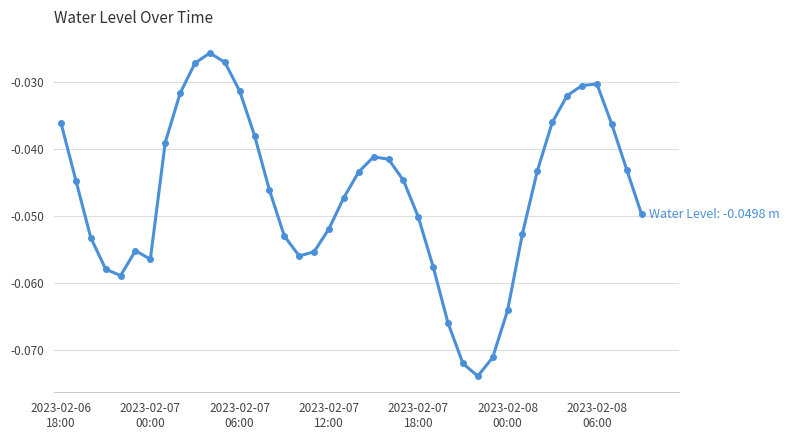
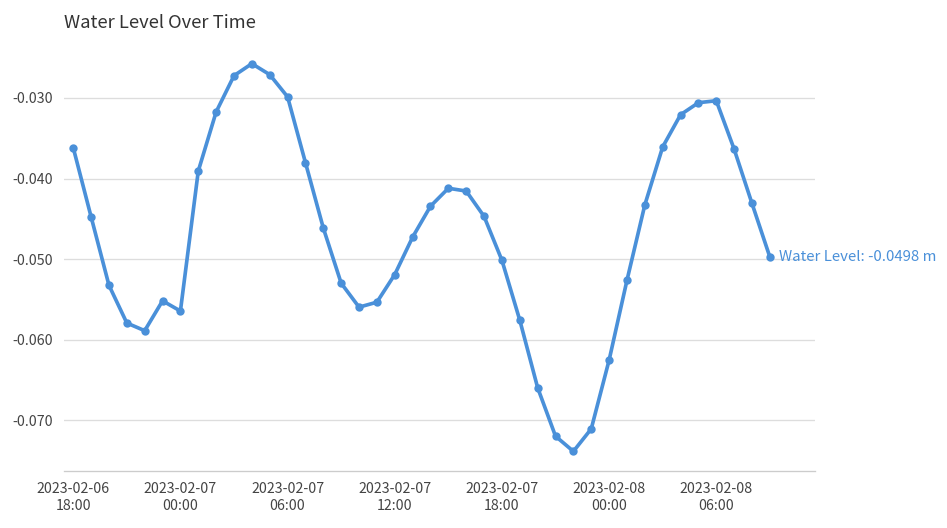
2023-02-07 06:00: -0.031 -> -0.030
2023-02-08 00:00: -0.064 -> -0.063
